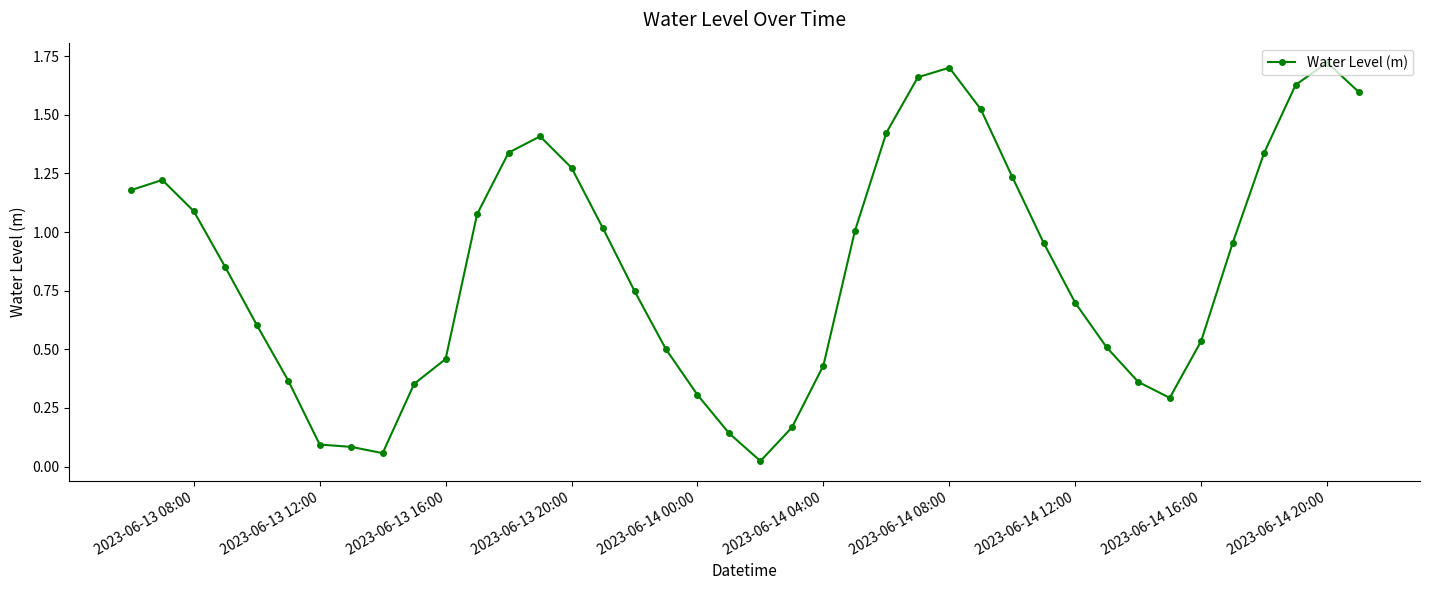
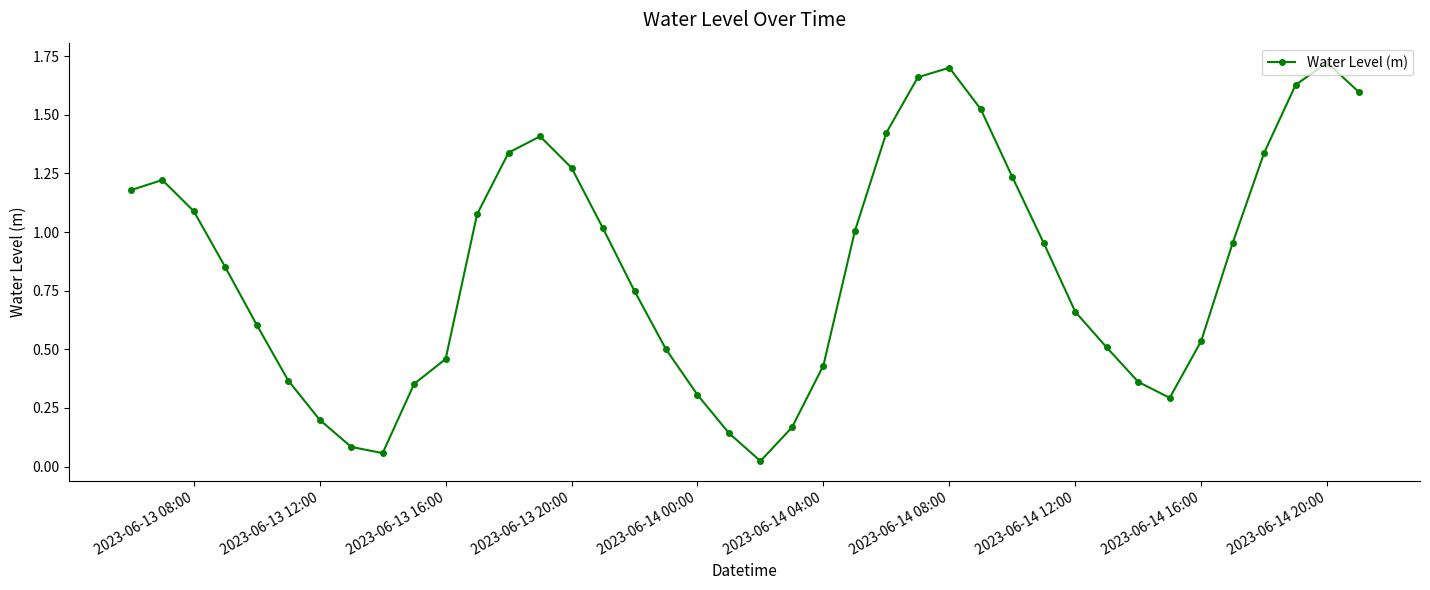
2023-06-13 12:00: 0.09 -> 0.20
2023-06-14 12:00: 0.70 -> 0.66
